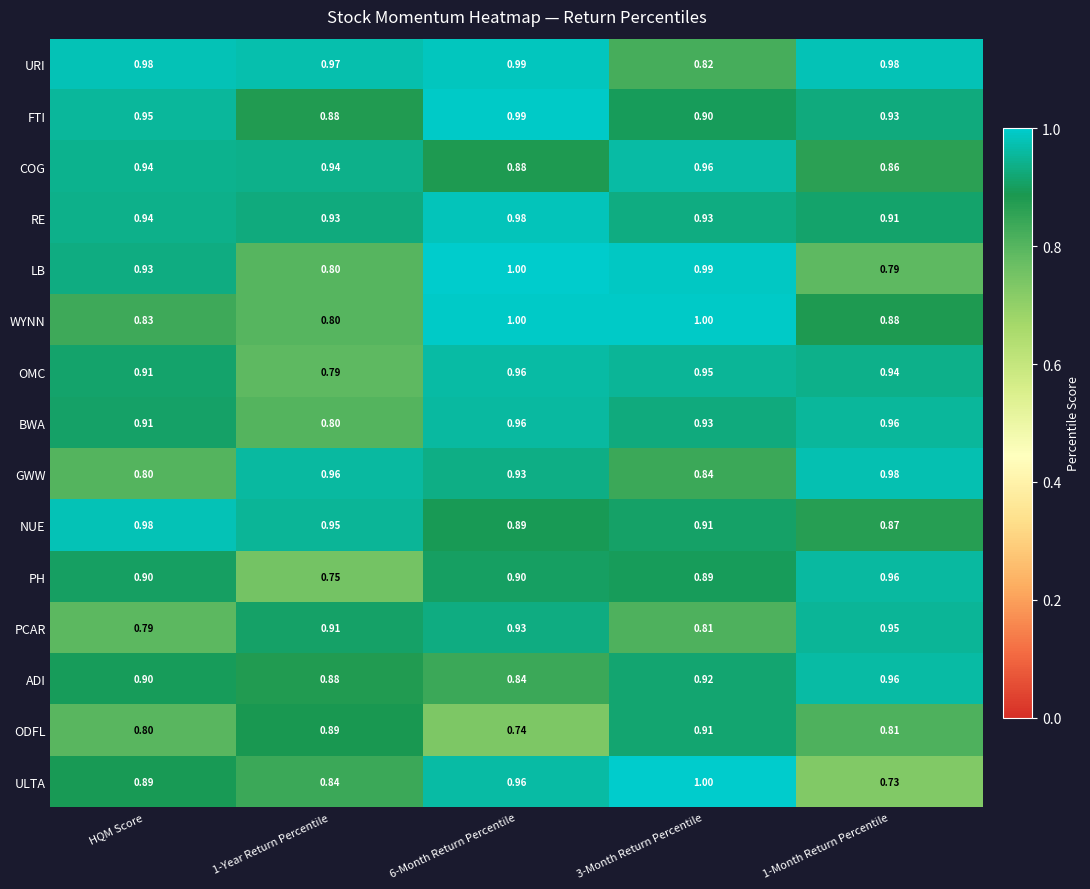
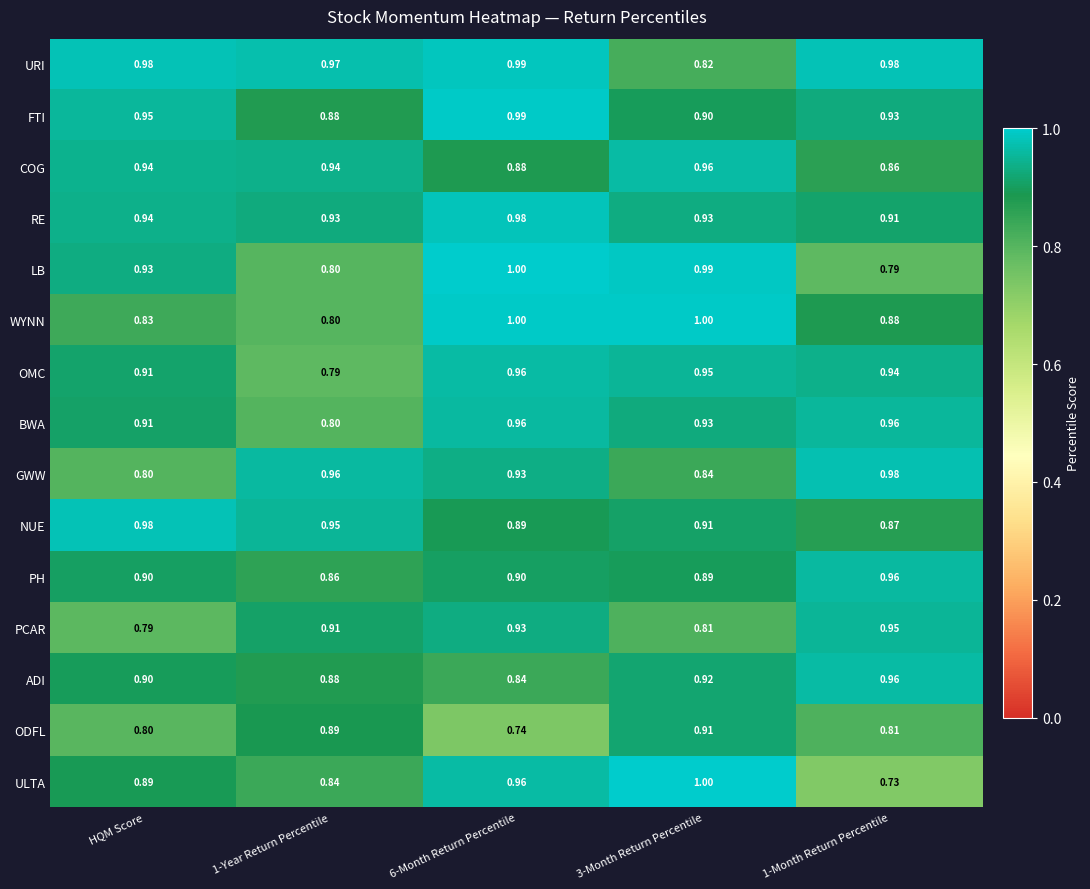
PH, 1-Year Return Percentile: 0.75 -> 0.86
